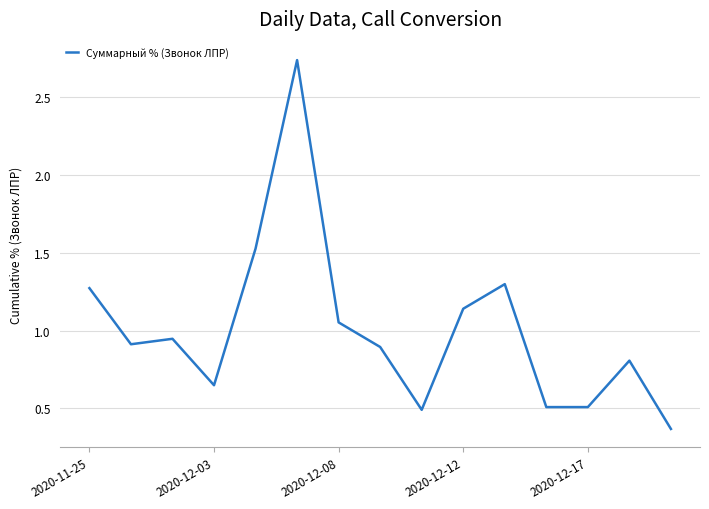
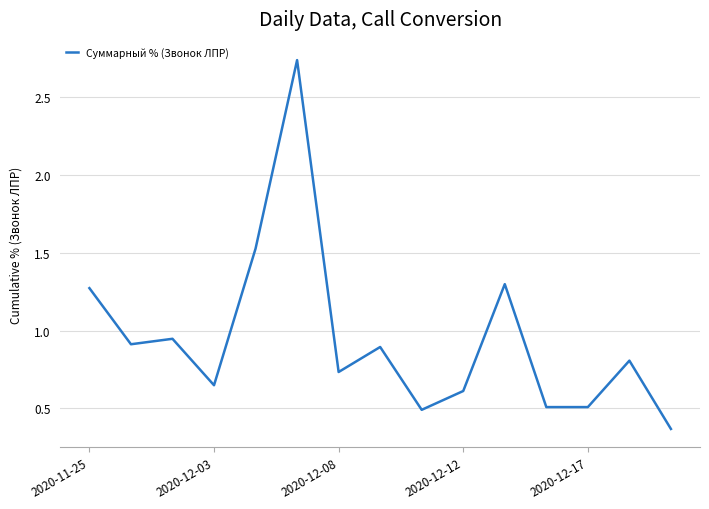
2020-12-08: 1.05 -> 0.73
2020-12-12: 1.14 -> 0.61
